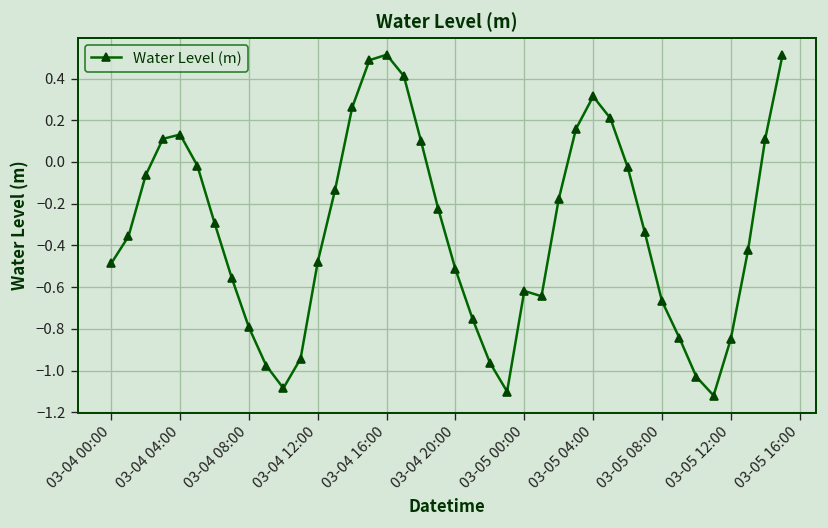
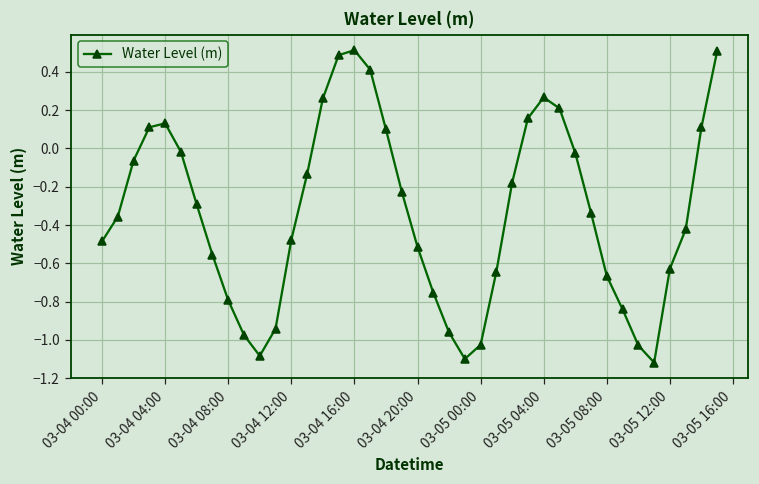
03-05 00:00: -0.62 -> -1.03
03-05 04:00: 0.31 -> 0.27
03-05 12:00: -0.85 -> -0.63
